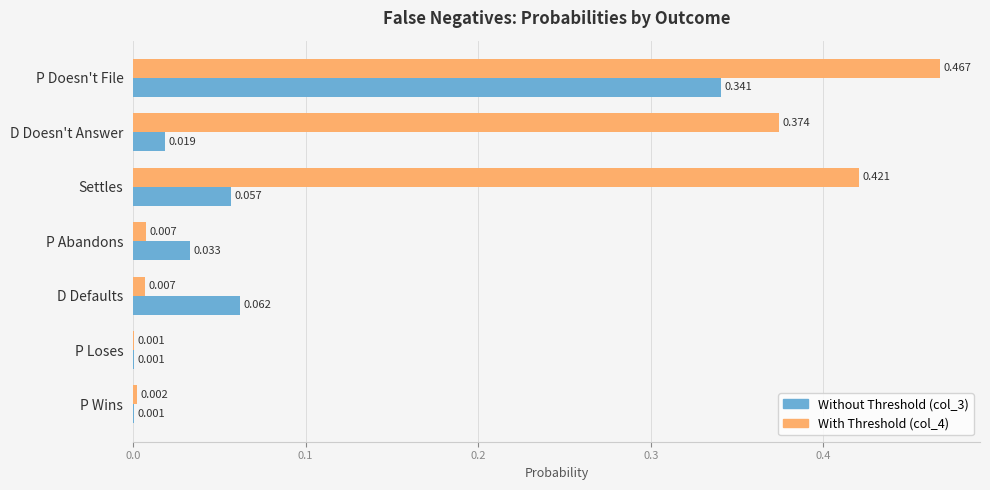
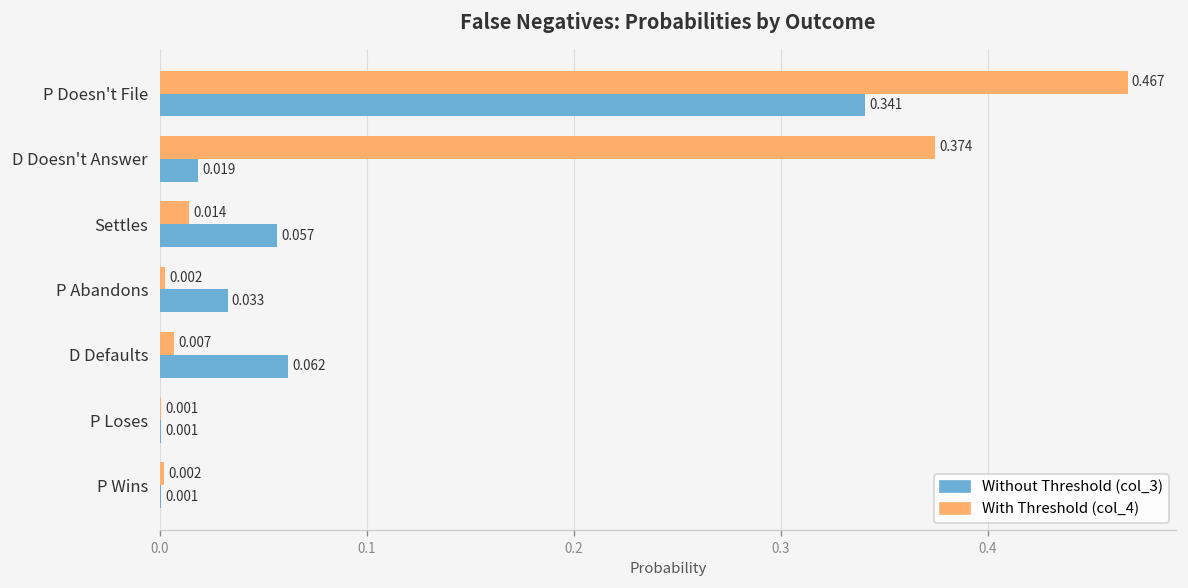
With Threshold (col_4), Settles: 0.421 -> 0.014
With Threshold (col_4), P Abandons: 0.007 -> 0.002
